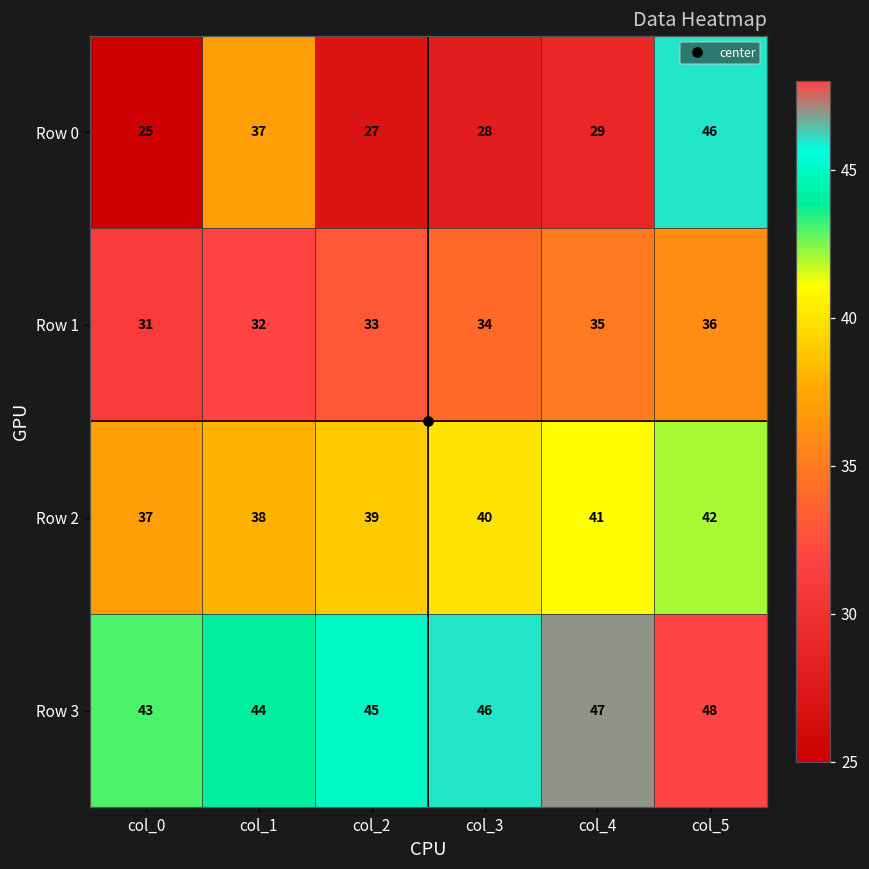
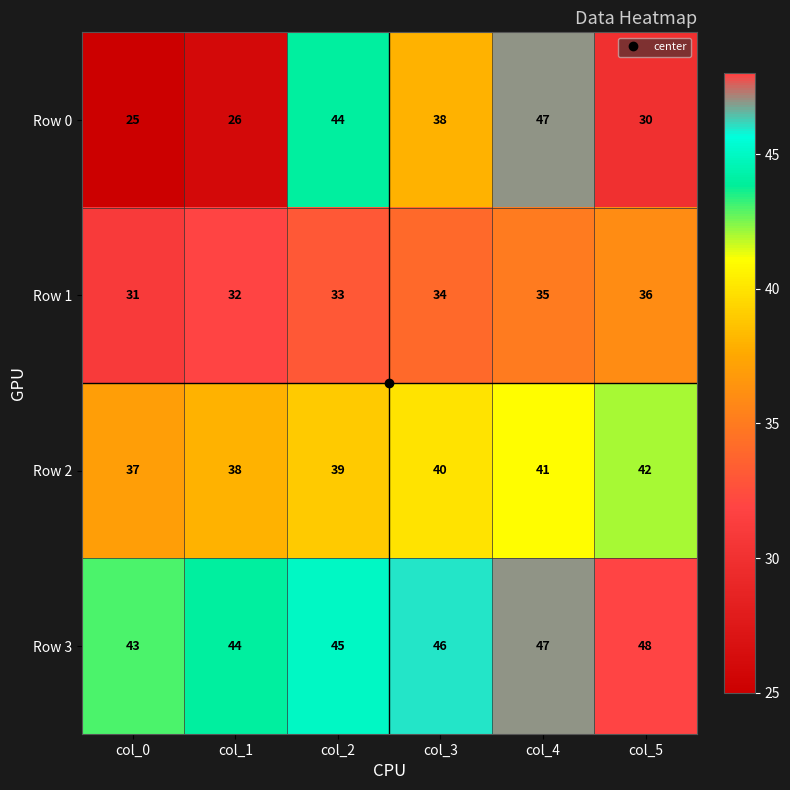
Row 0, col_1: 37 -> 26
Row 0, col_2: 27 -> 44
Row 0, col_3: 28 -> 38
Row 0, col_4: 29 -> 47
Row 0, col_5: 46 -> 30
